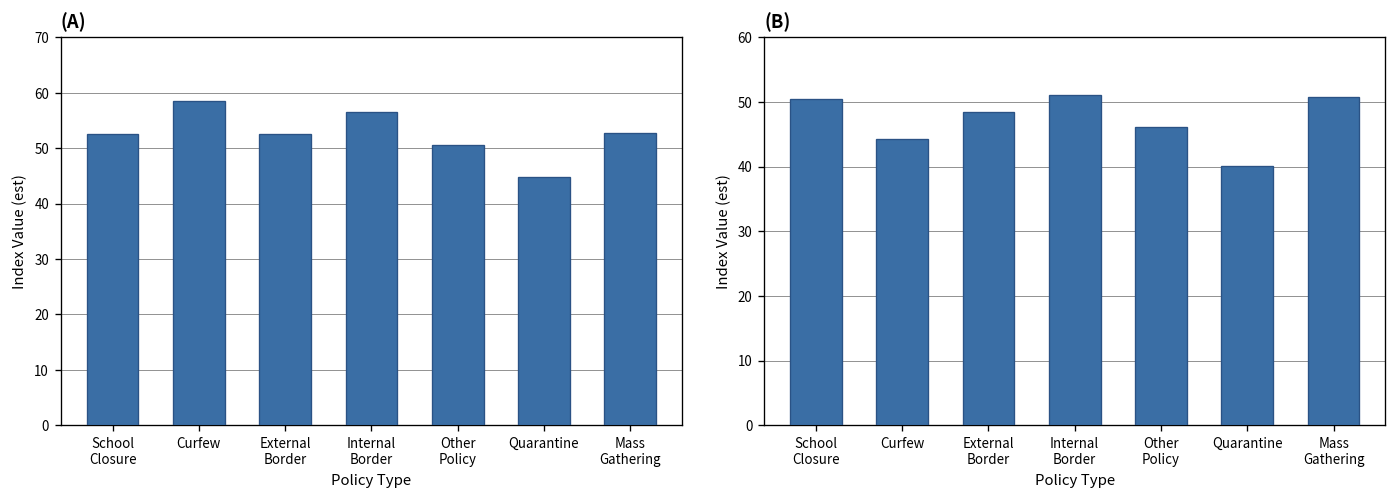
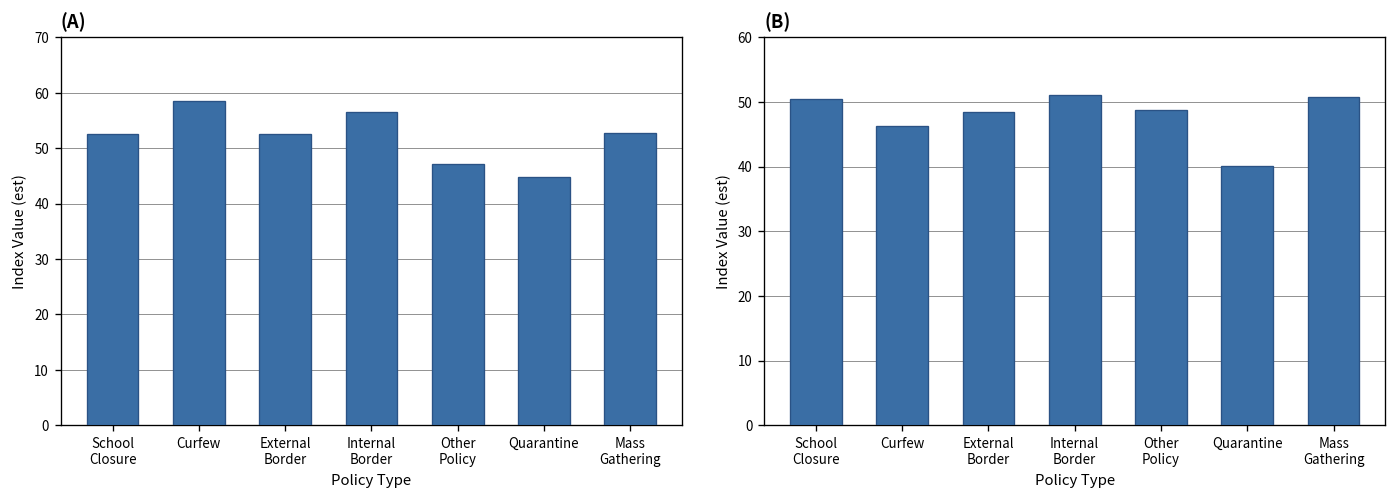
(A), Other Policy: 51 -> 47
(B), Curfew: 44 -> 46
(B), Other Policy: 46 -> 49
